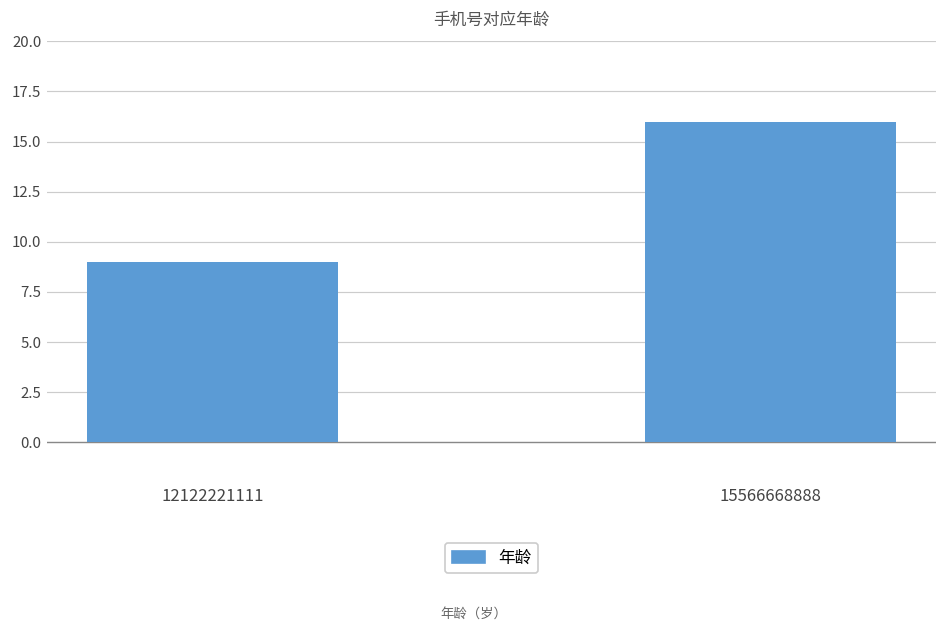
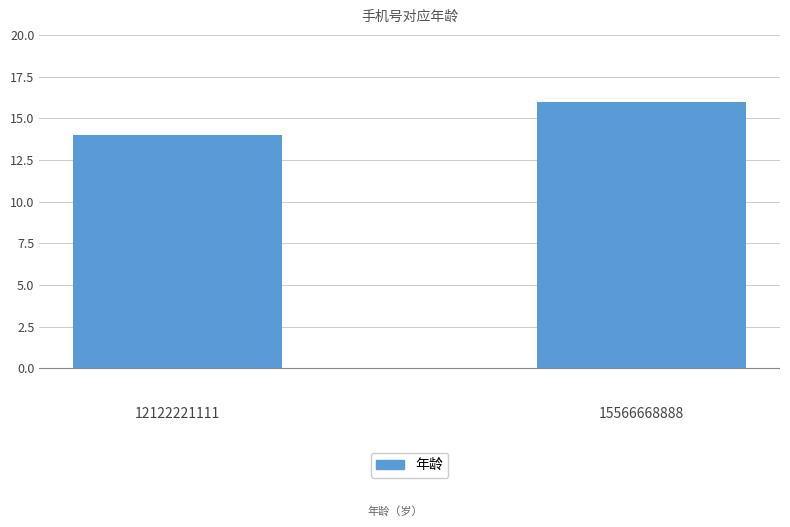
12122221111: 9 -> 14
